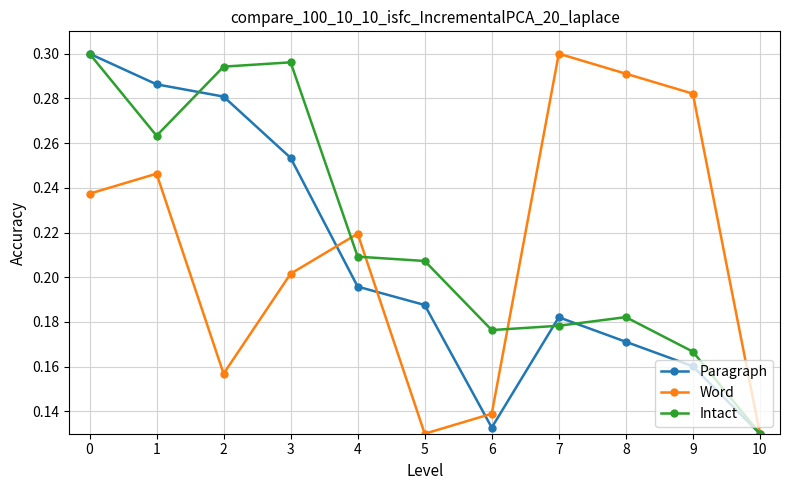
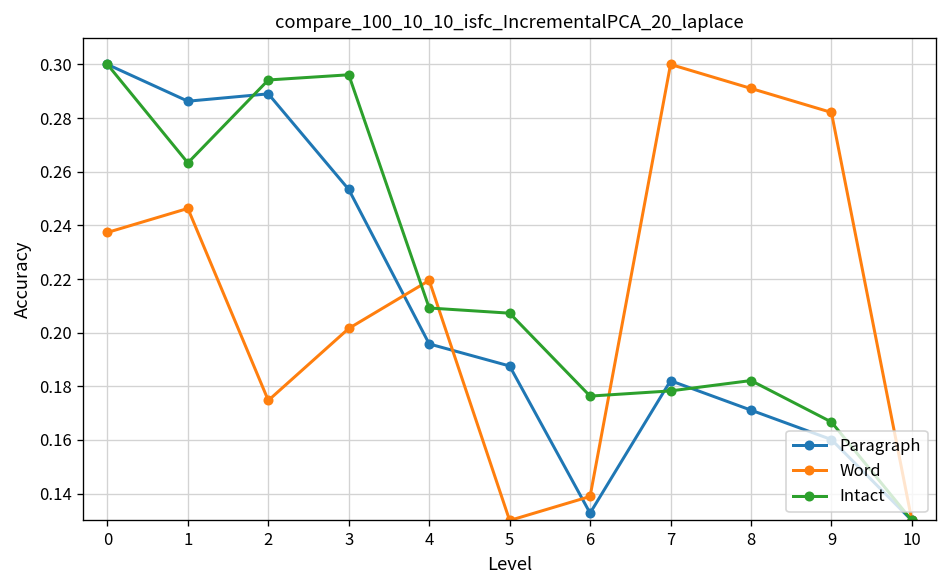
Paragraph, 2: 0.281 -> 0.289
Word, 2: 0.157 -> 0.175
